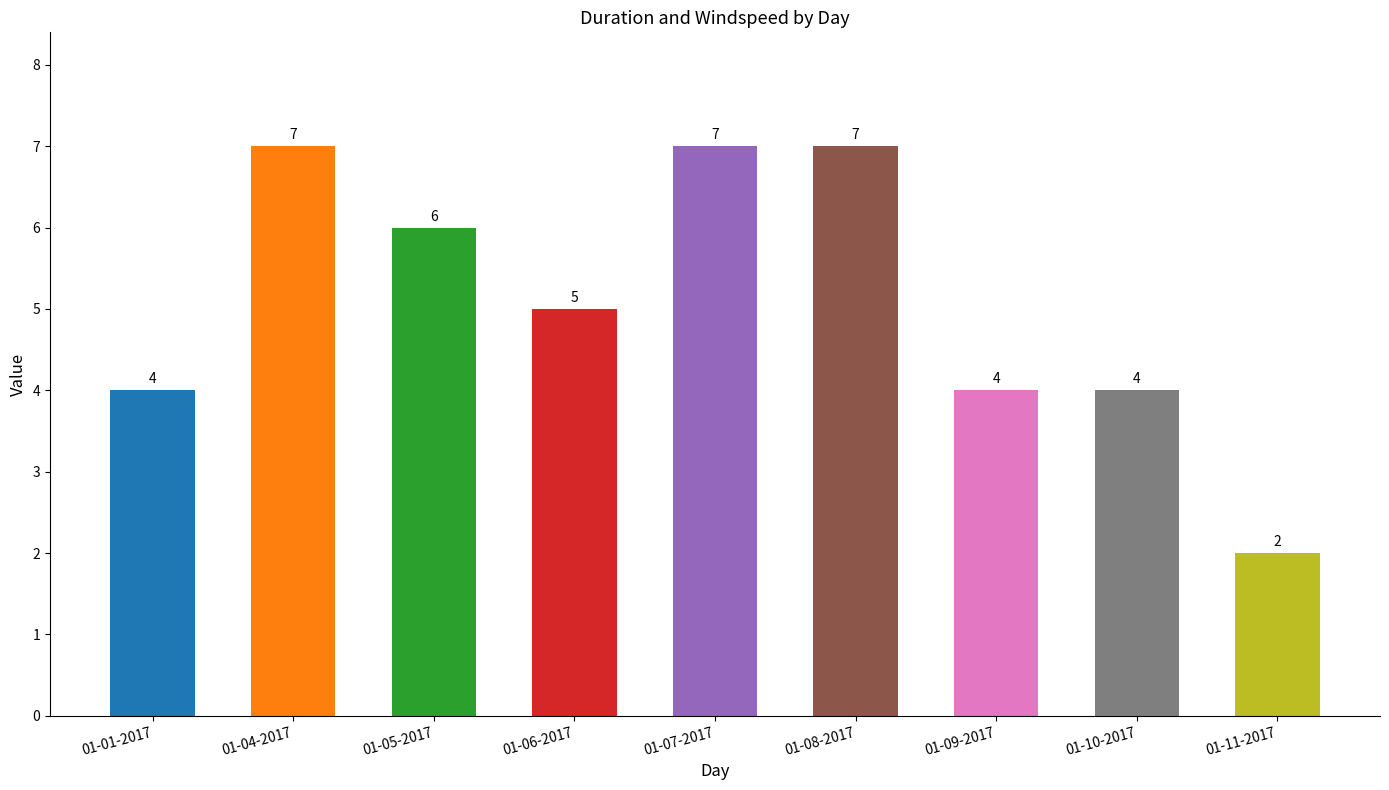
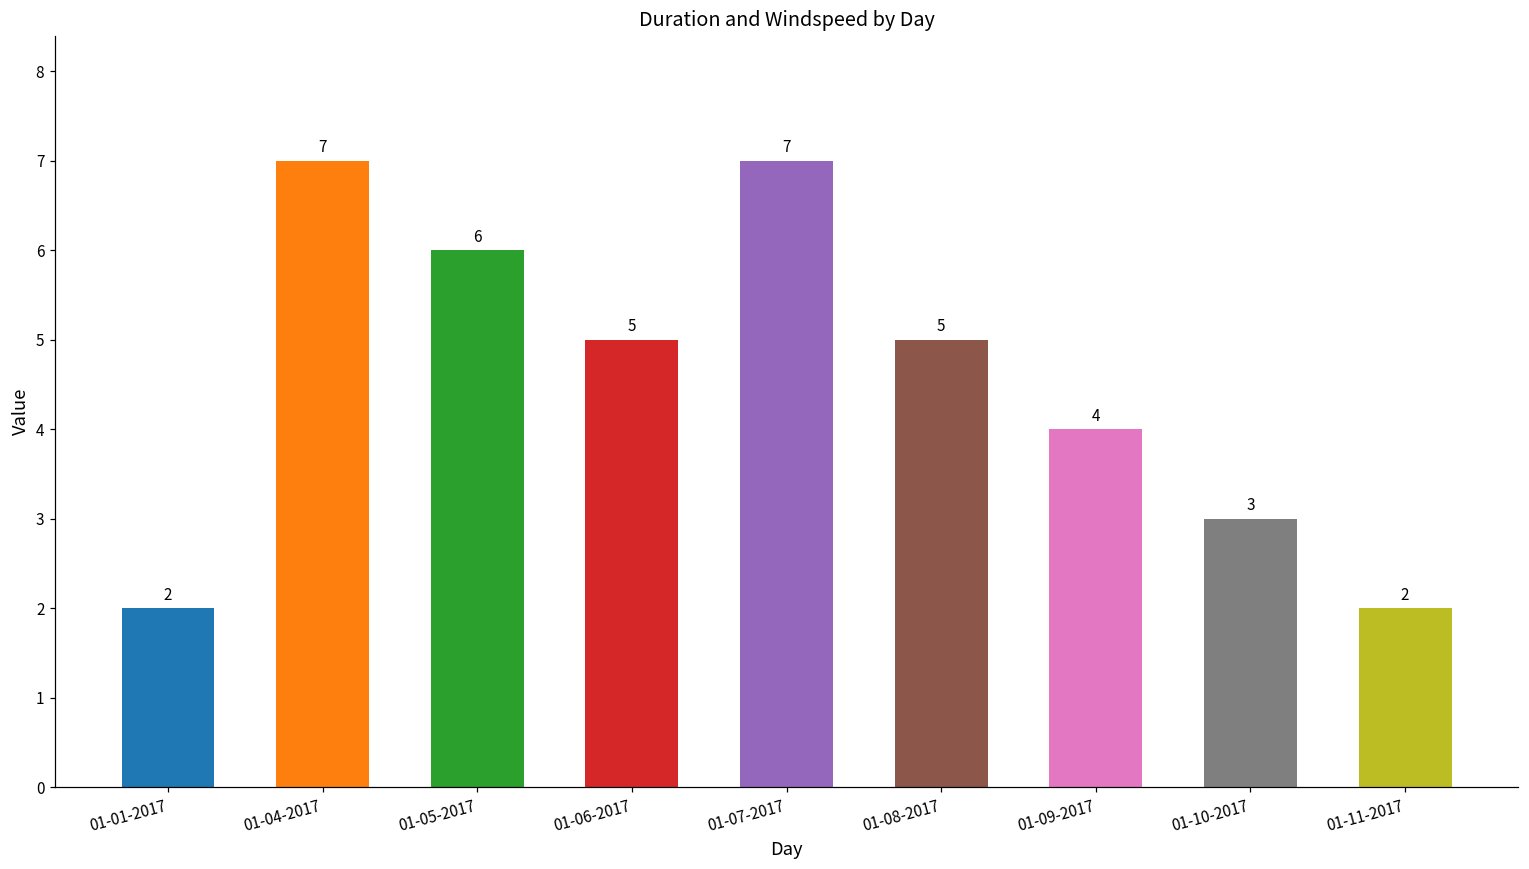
01-01-2017: 4 -> 2
01-08-2017: 7 -> 5
01-10-2017: 4 -> 3
